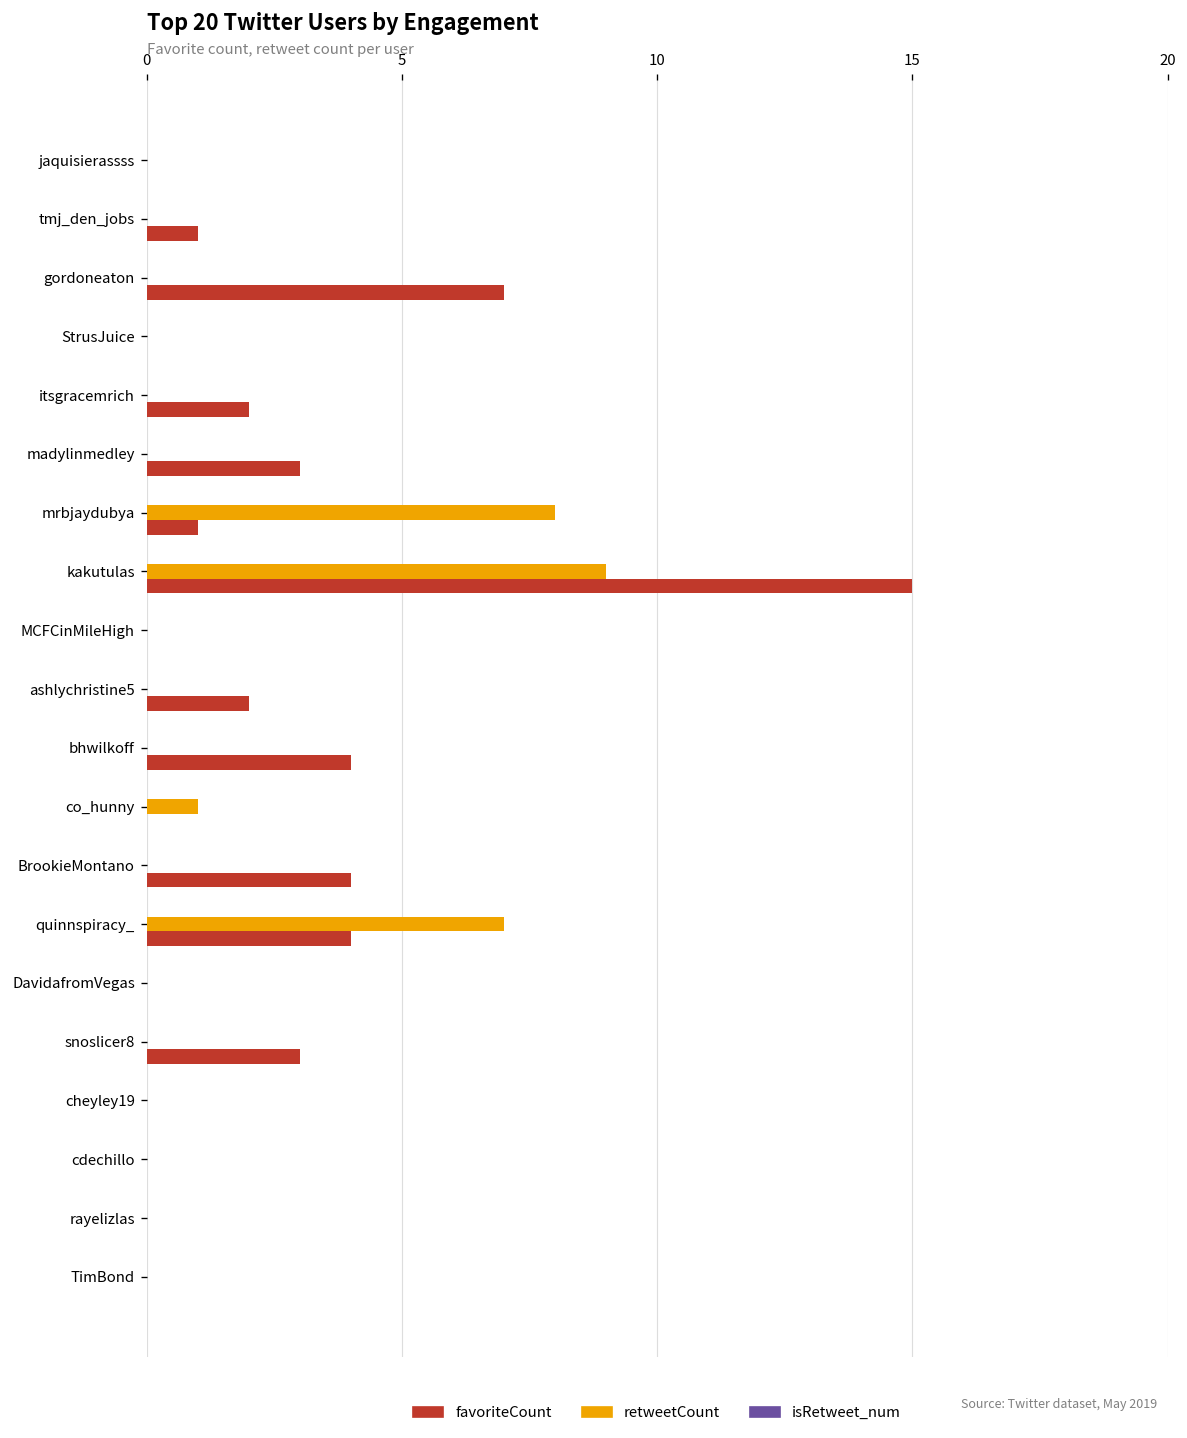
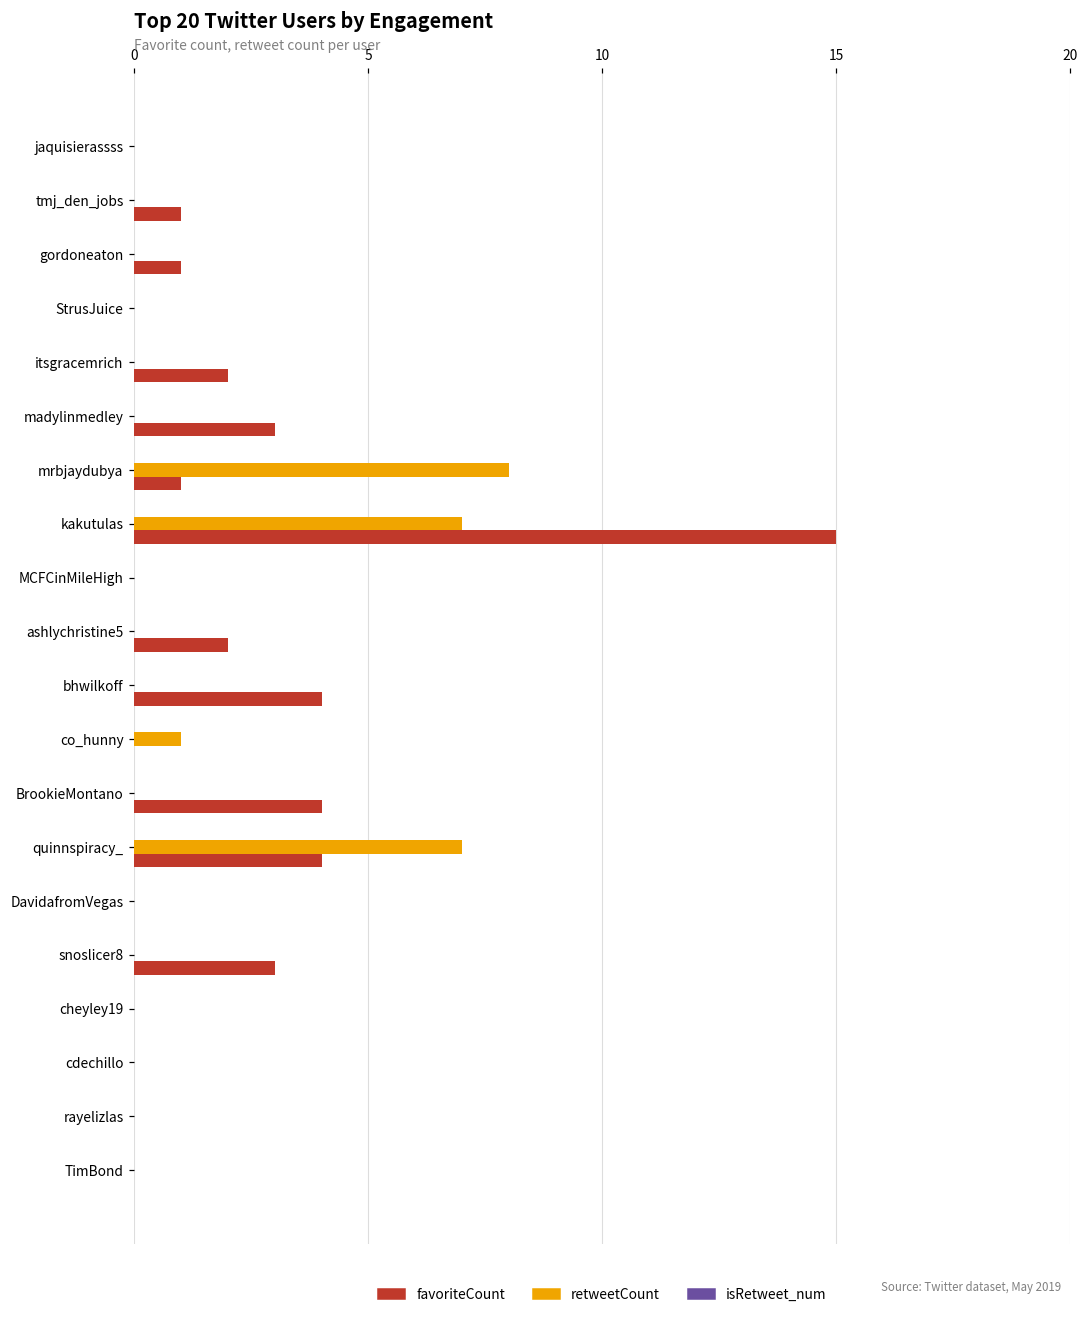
favoriteCount, gordoneaton: 7 -> 1
retweetCount, kakutulas: 9 -> 7
